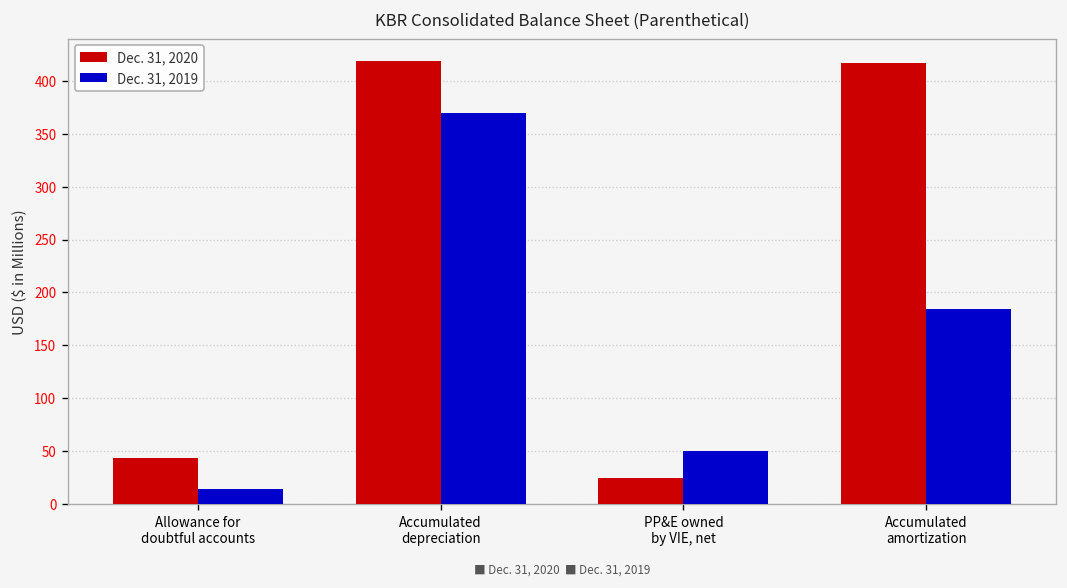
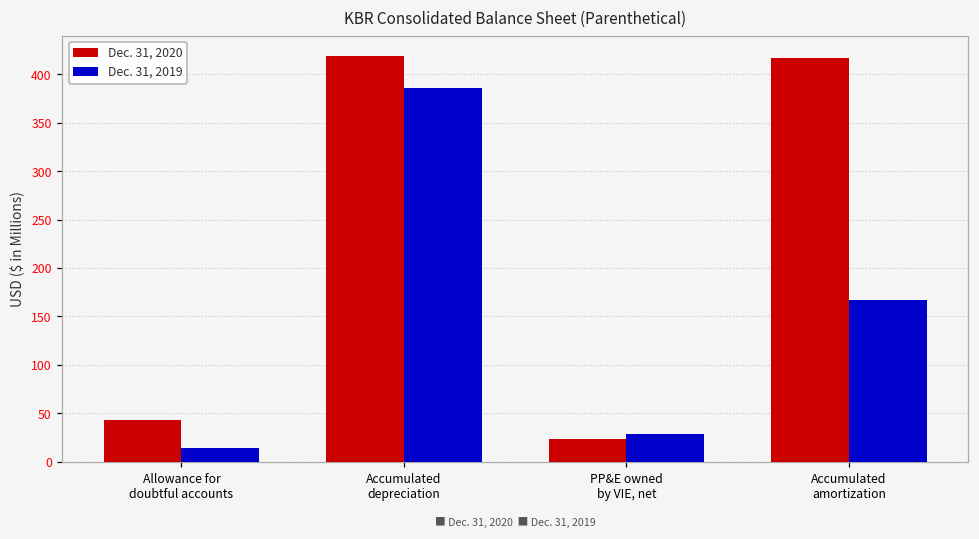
Dec. 31, 2019, Accumulated depreciation: 370 -> 390
Dec. 31, 2019, PP&E owned by VIE, net: 50 -> 30
Dec. 31, 2019, Accumulated amortization: 180 -> 170
